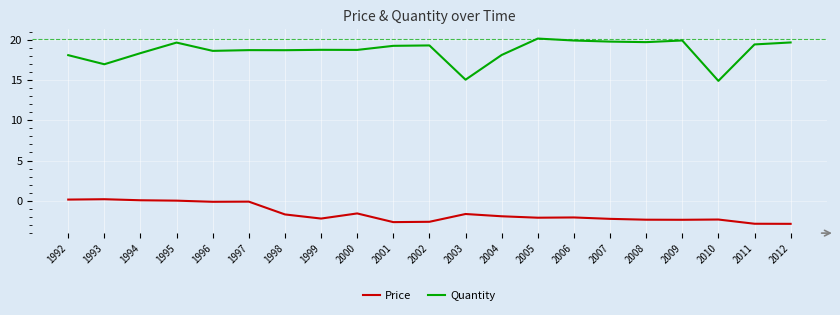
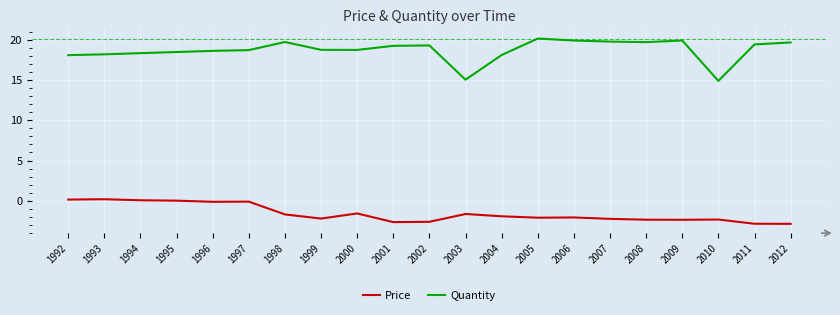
Quantity, 1993: 17 -> 18
Quantity, 1995: 20 -> 18
Quantity, 1998: 19 -> 20
